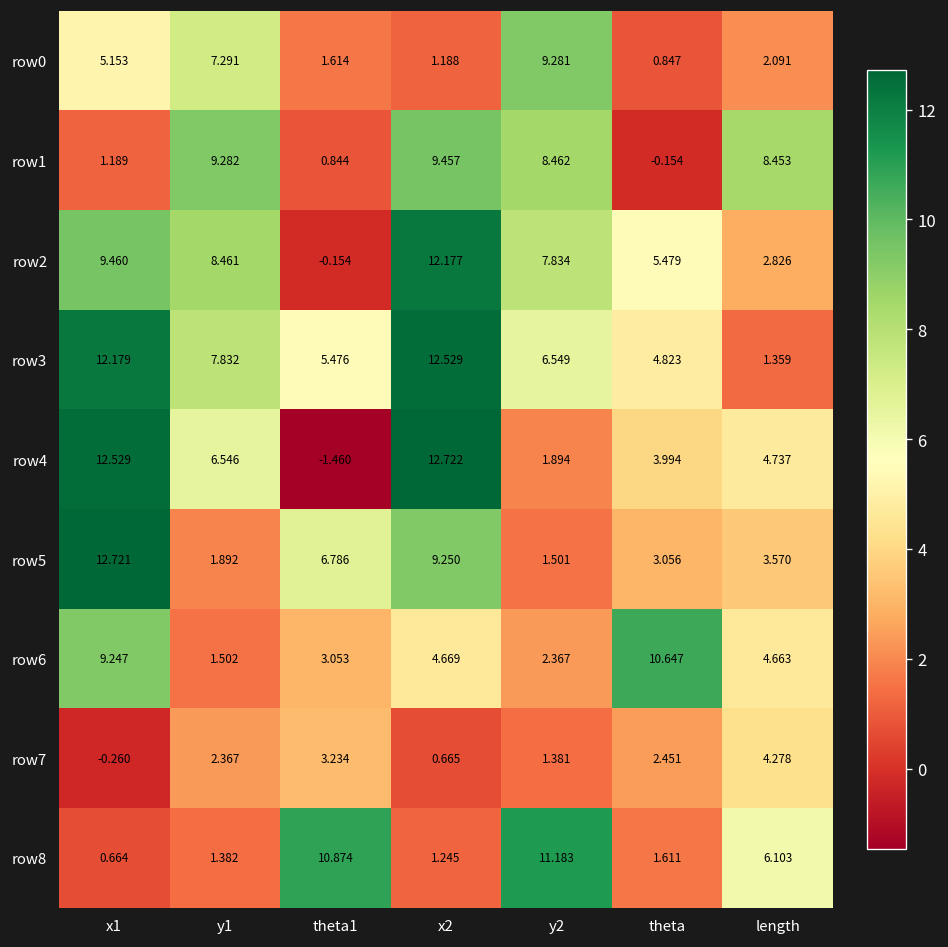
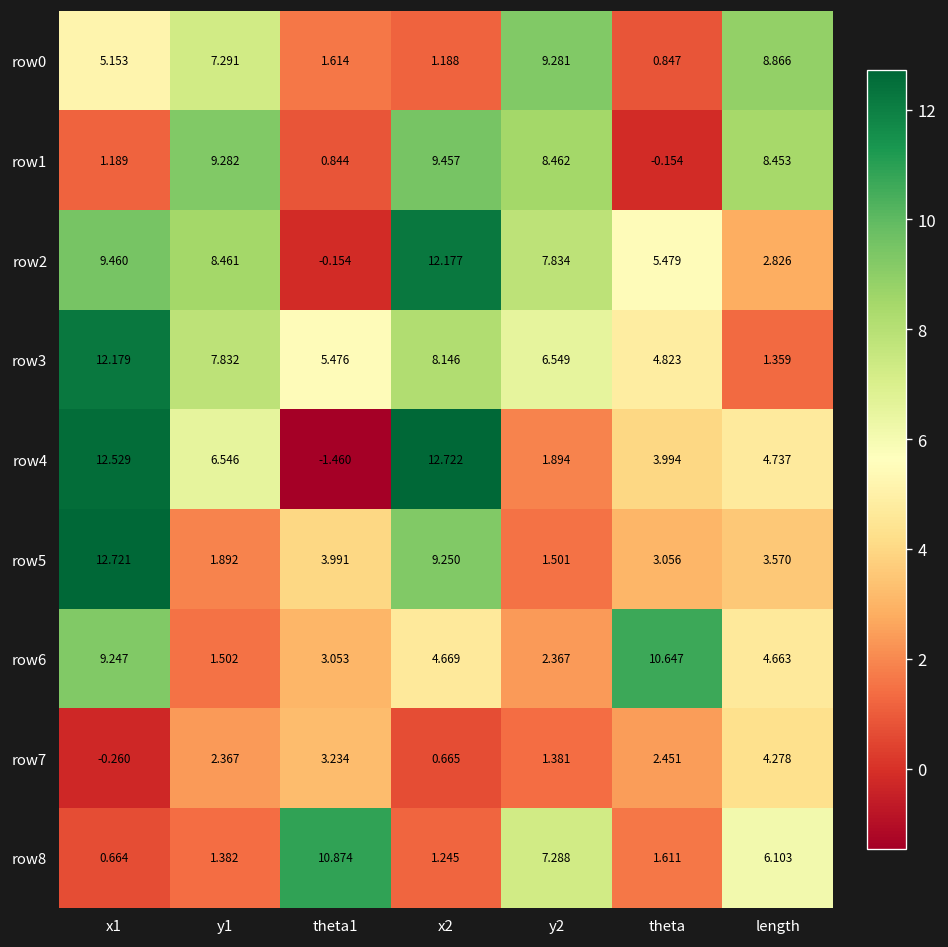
row0, length: 2.091 -> 8.866
row3, x2: 12.529 -> 8.146
row5, theta1: 6.786 -> 3.991
row8, y2: 11.183 -> 7.288
